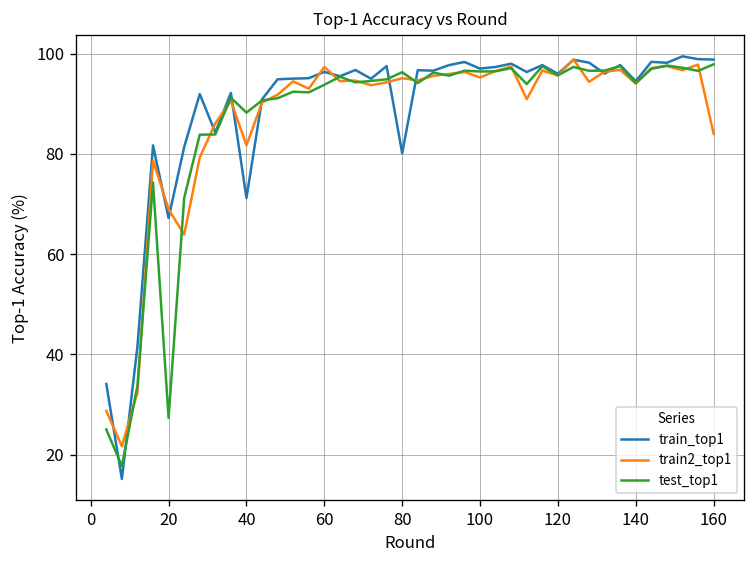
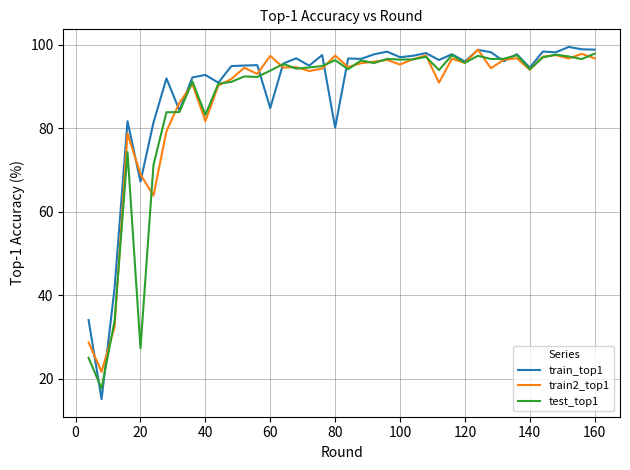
train_top1, 40: 71 -> 93
test_top1, 40: 88 -> 83
train_top1, 60: 96 -> 85
train2_top1, 80: 95 -> 97
train2_top1, 160: 84 -> 97
